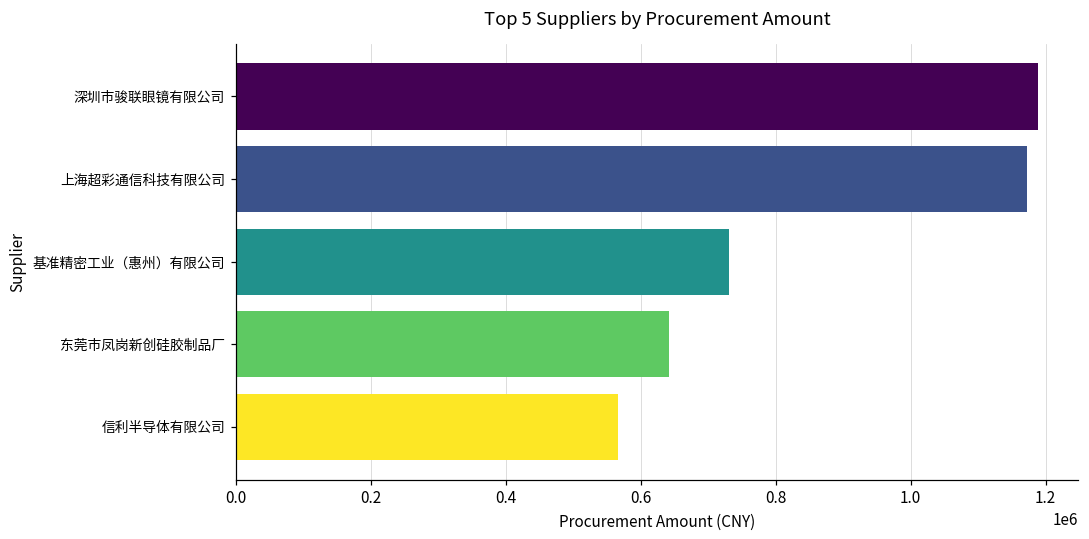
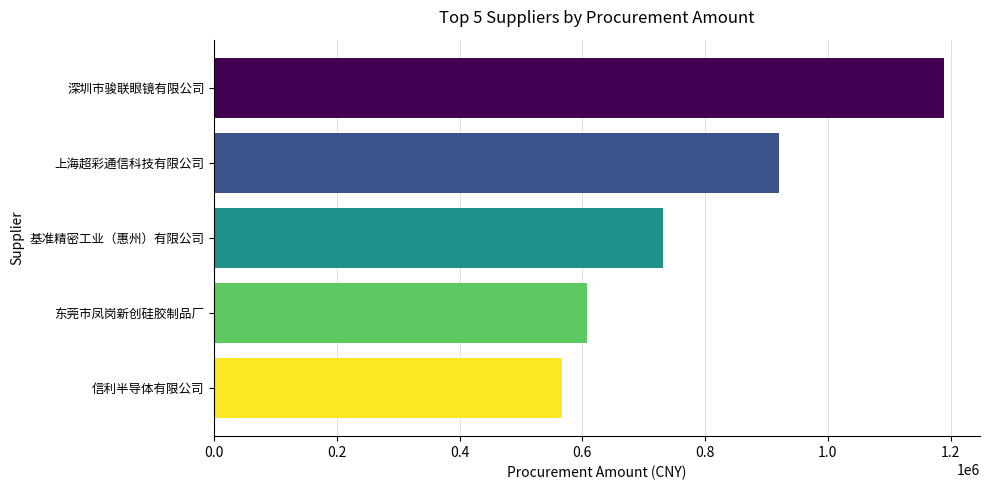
上海超彩通信科技有限公司: 1170000 -> 920000
东莞市凤岗新创硅胶制品厂: 640000 -> 610000
